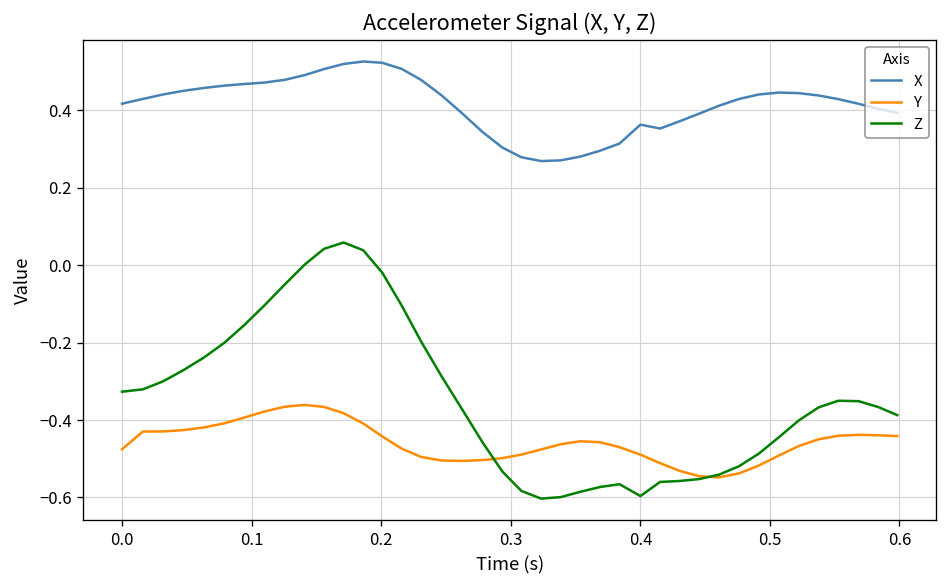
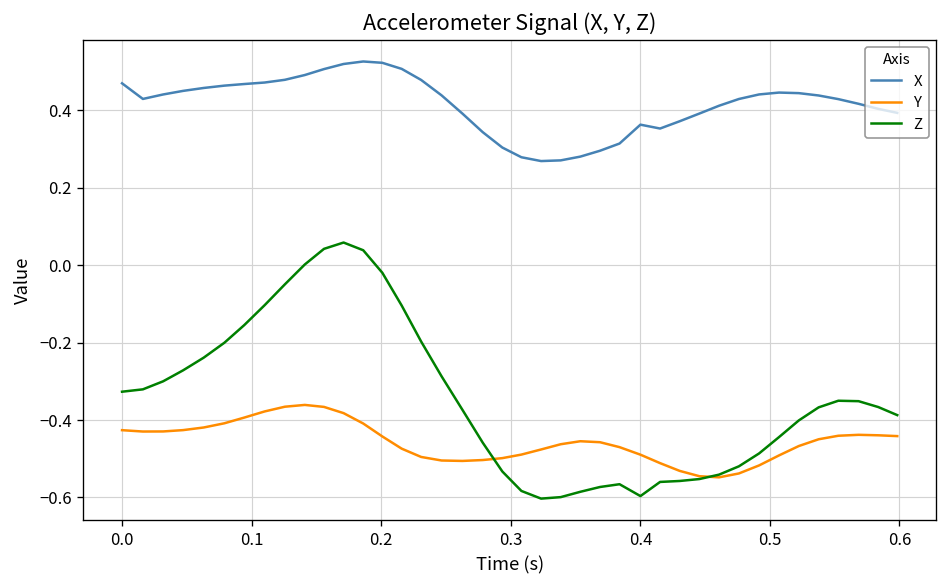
X, 0.0: 0.42 -> 0.47
Y, 0.0: -0.48 -> -0.43
